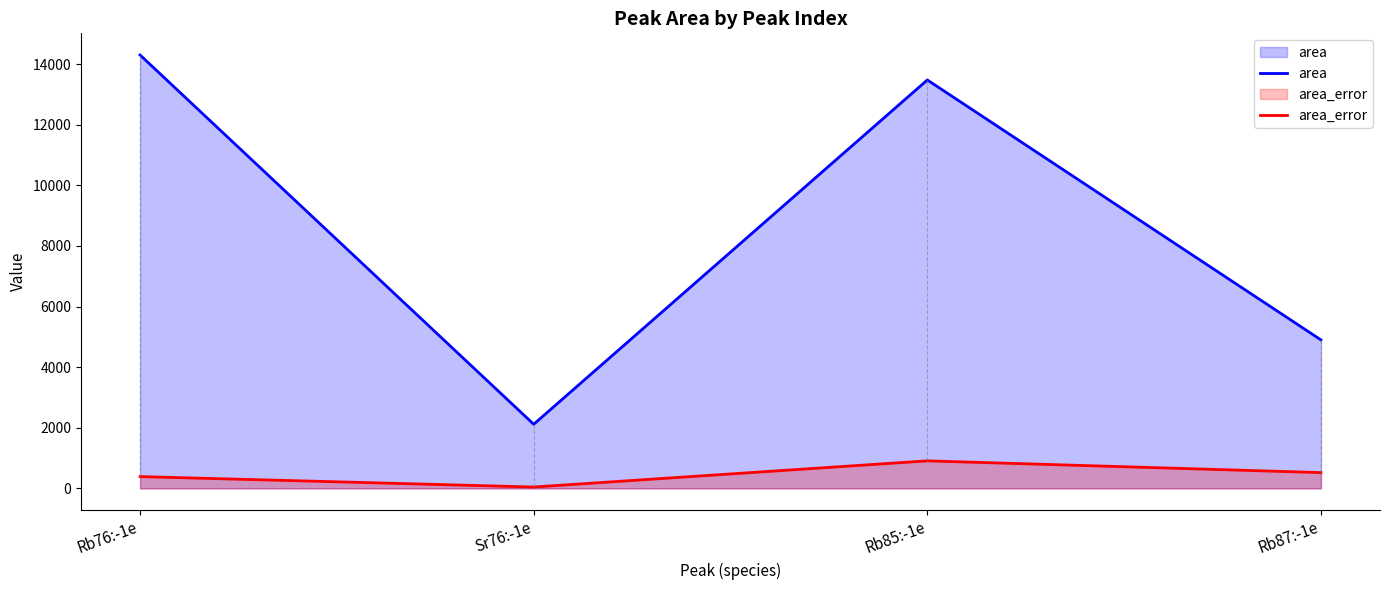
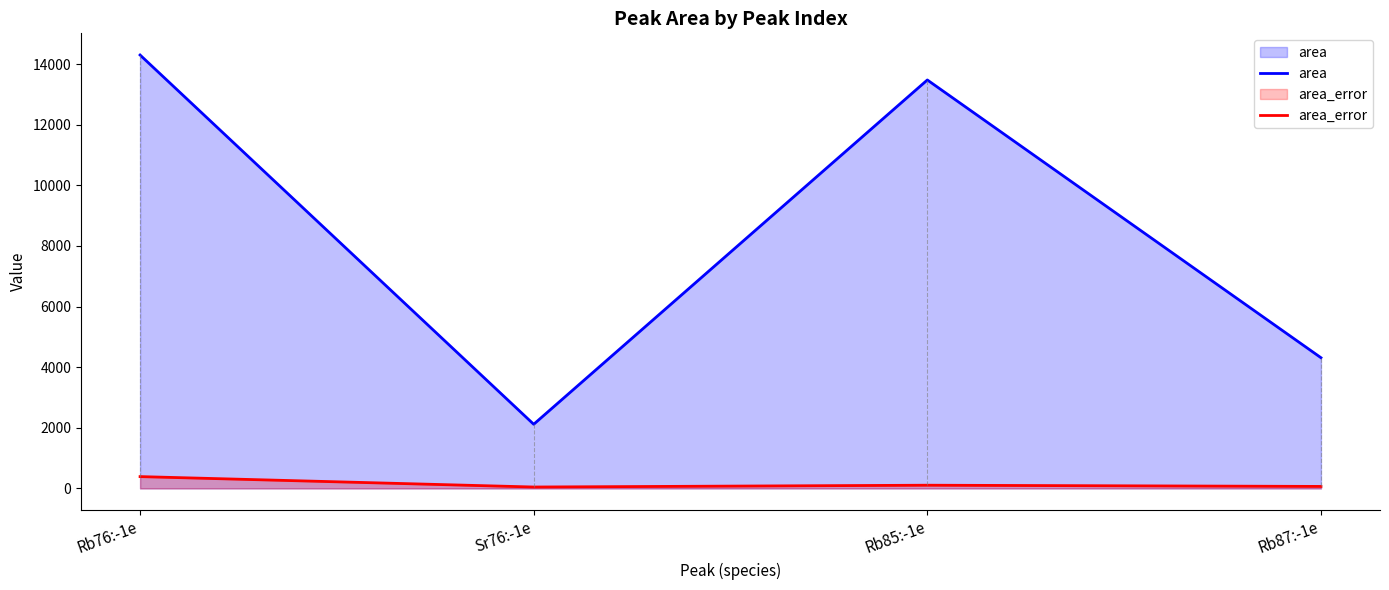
area_error, Rb85:-1e: 900 -> 100
area, Rb87:-1e: 4900 -> 4300
area_error, Rb87:-1e: 500 -> 100
